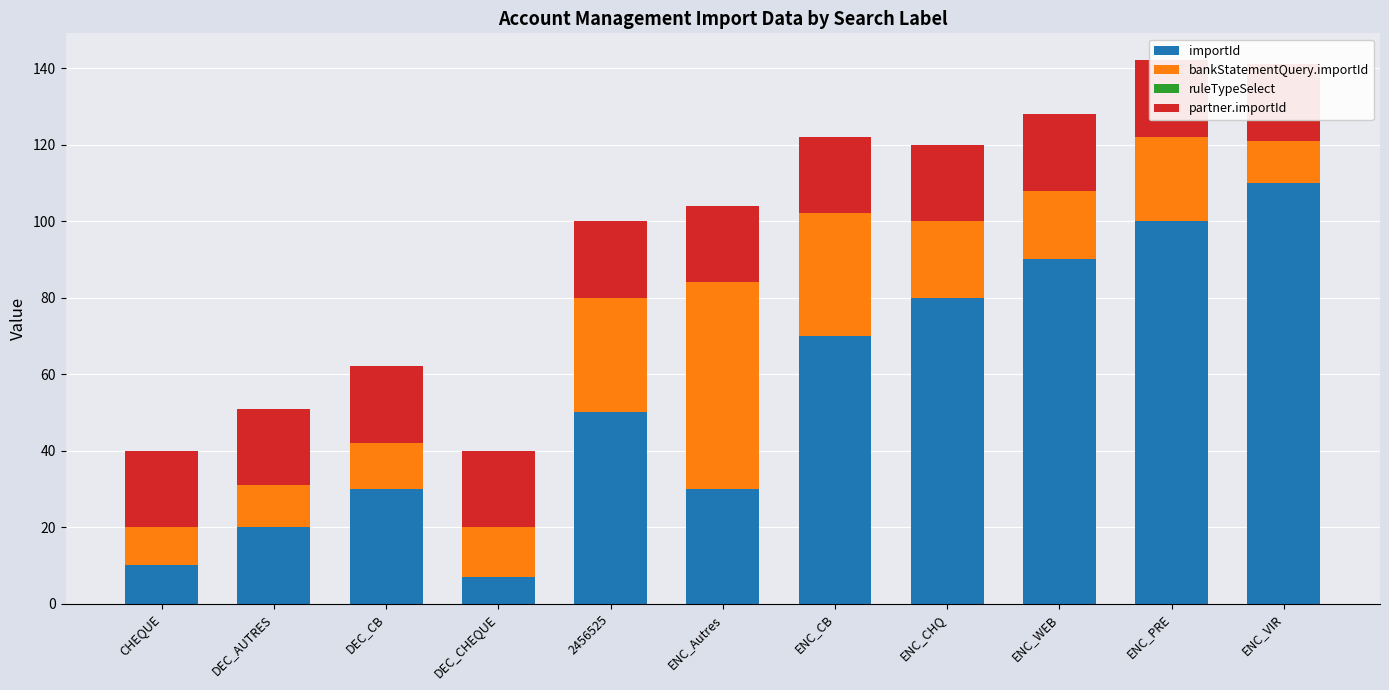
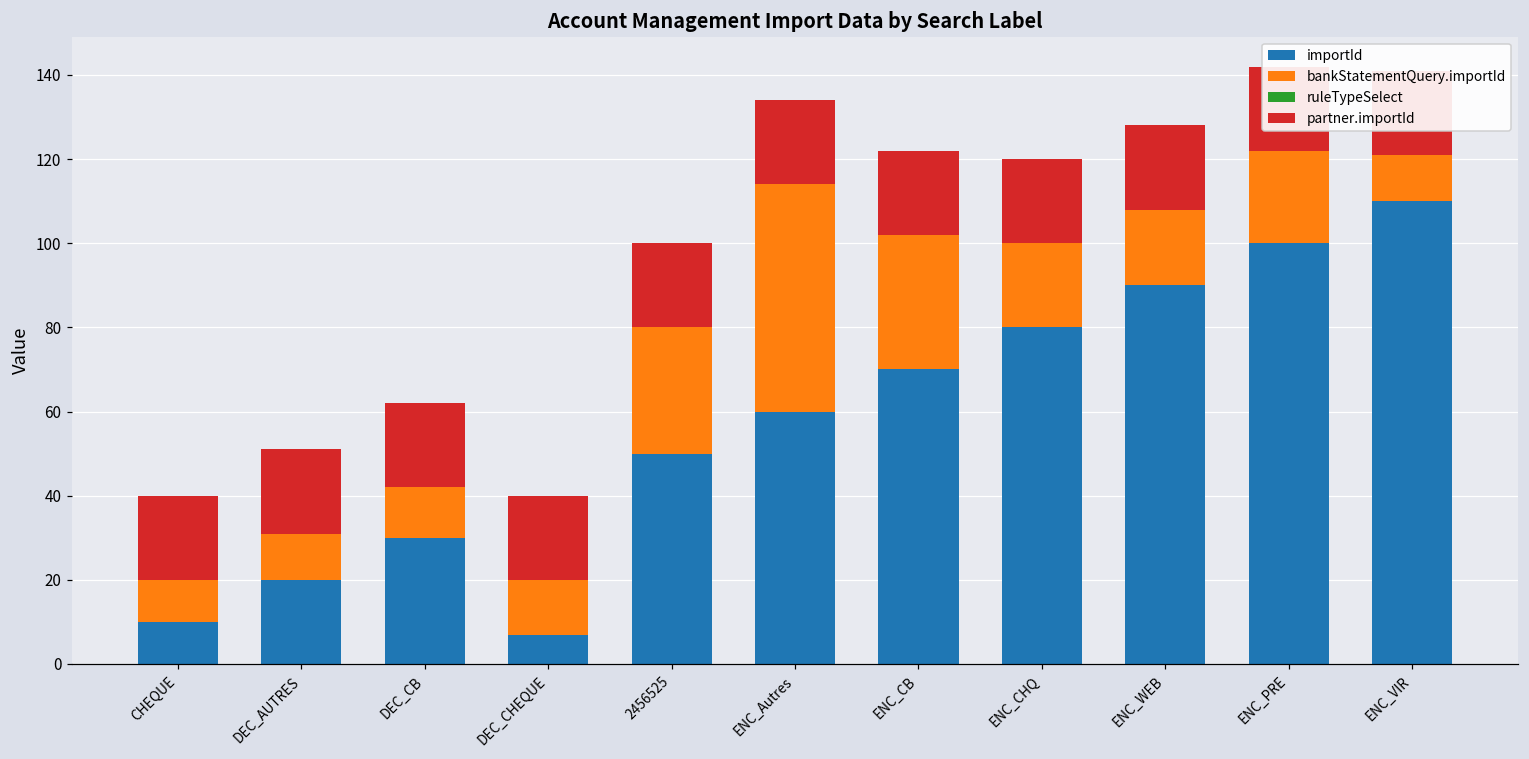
importId, ENC_Autres: 30 -> 60
